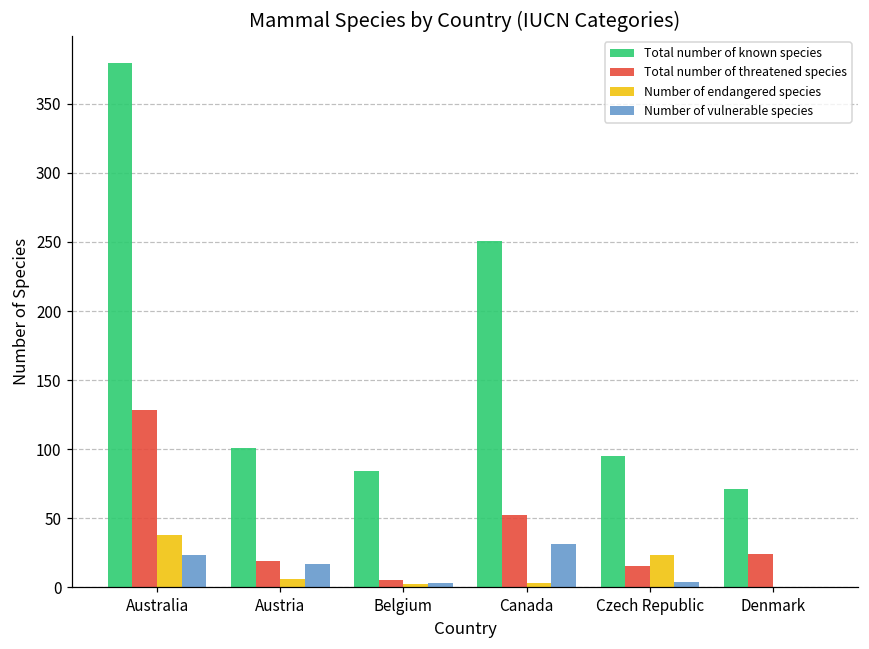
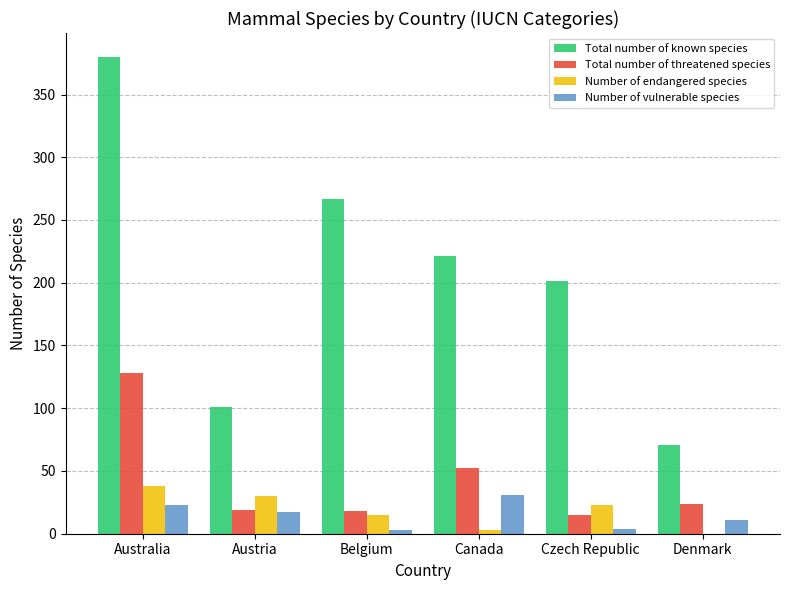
Number of endangered species, Austria: 6 -> 30
Total number of known species, Belgium: 84 -> 267
Total number of threatened species, Belgium: 5 -> 18
Number of endangered species, Belgium: 2 -> 15
Total number of known species, Canada: 251 -> 221
Total number of known species, Czech Republic: 95 -> 201
Number of vulnerable species, Denmark: 0 -> 11
